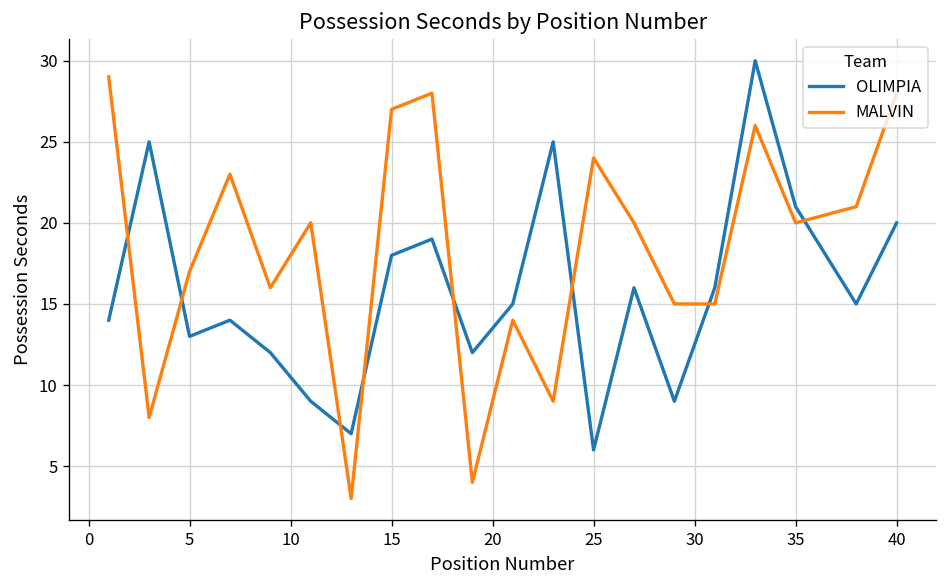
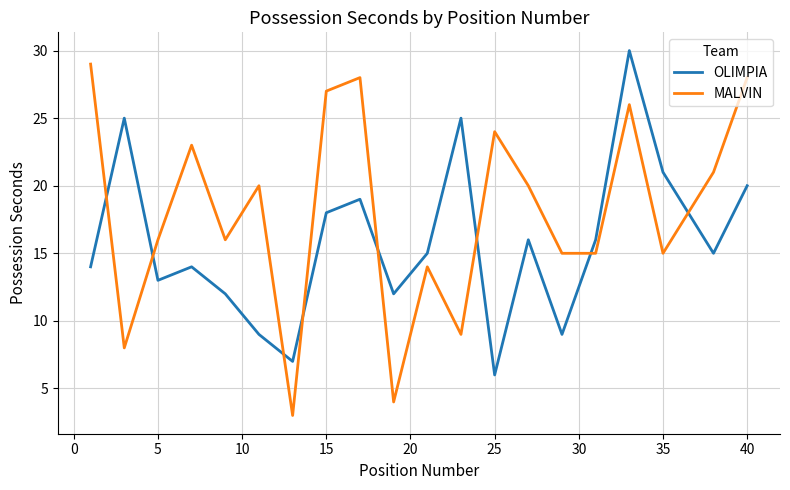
MALVIN, 5: 17 -> 16
MALVIN, 35: 20 -> 15
